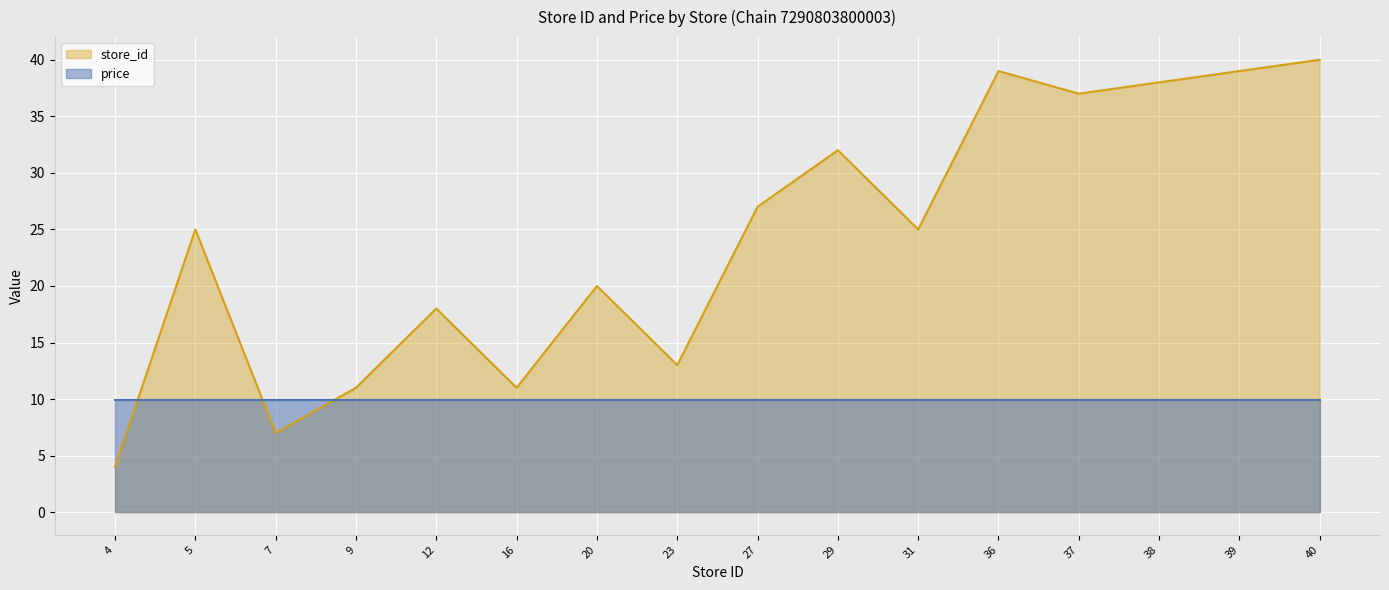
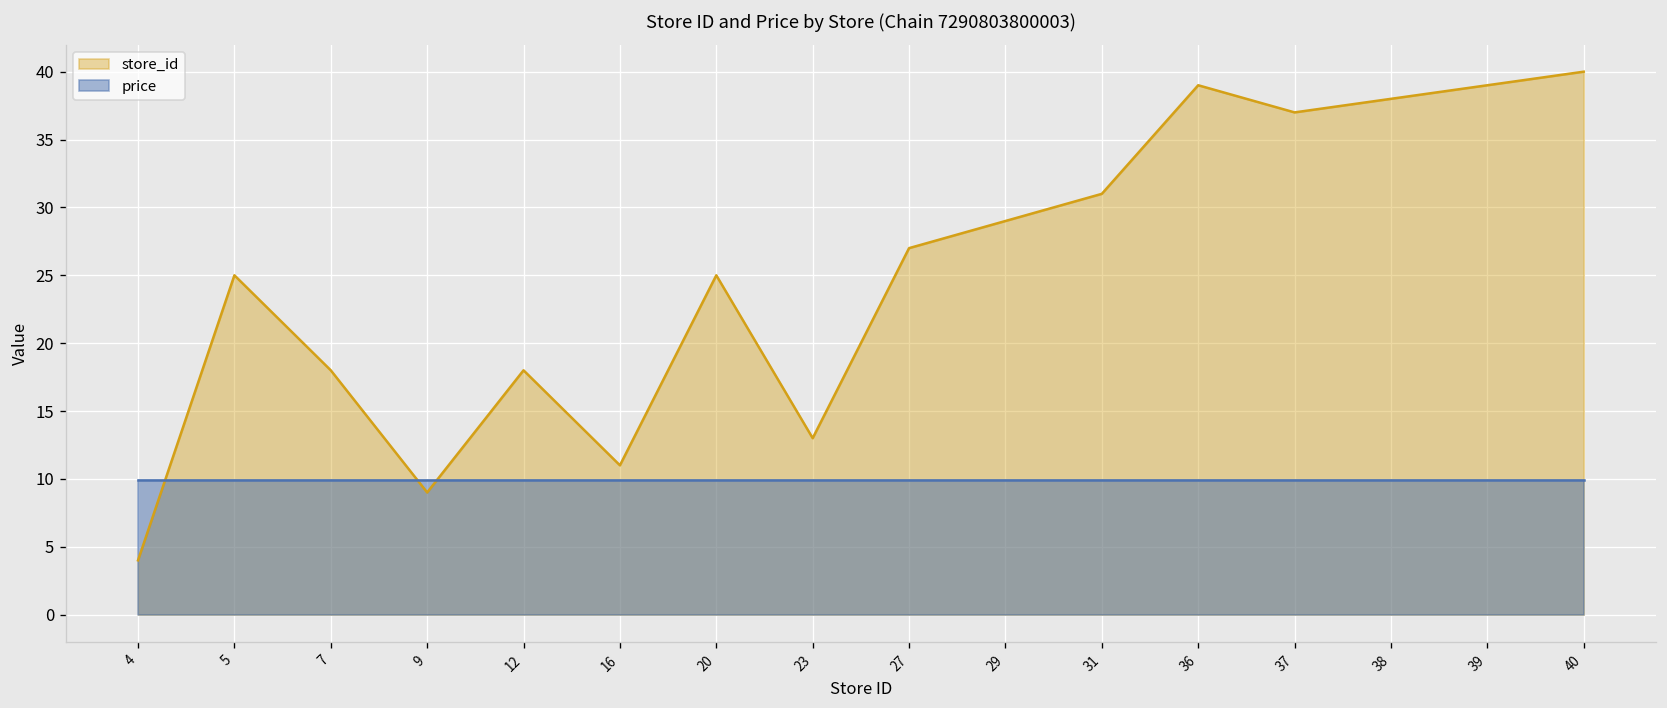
store_id, 7: 7 -> 18
store_id, 9: 11 -> 9
store_id, 20: 20 -> 25
store_id, 29: 32 -> 29
store_id, 31: 25 -> 31
